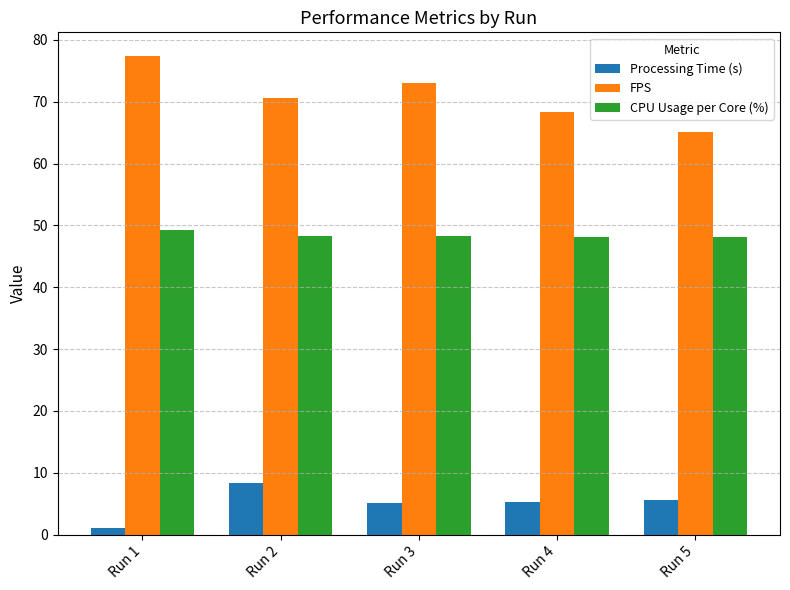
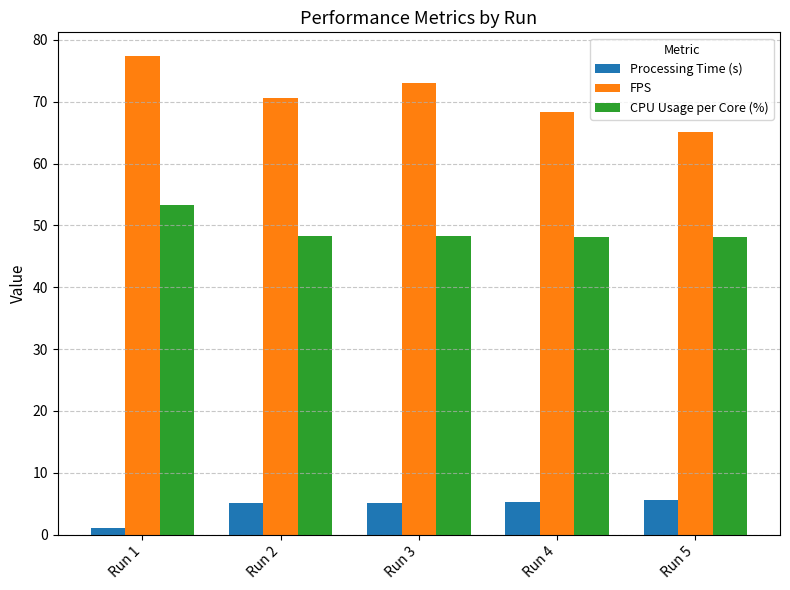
CPU Usage per Core (%), Run 1: 49 -> 53
Processing Time (s), Run 2: 8 -> 5
